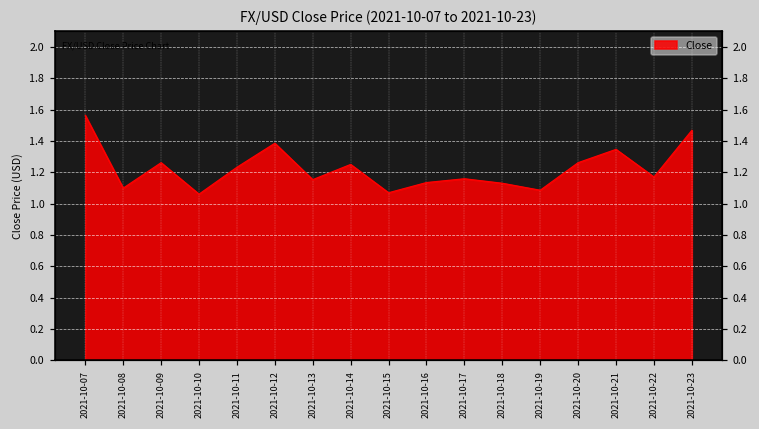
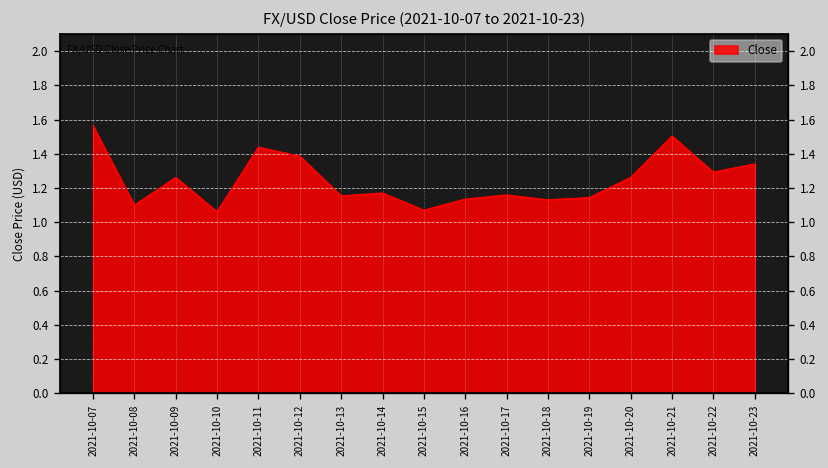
2021-10-11: 1.23 -> 1.44
2021-10-14: 1.25 -> 1.17
2021-10-19: 1.09 -> 1.14
2021-10-21: 1.35 -> 1.50
2021-10-22: 1.17 -> 1.29
2021-10-23: 1.47 -> 1.34
